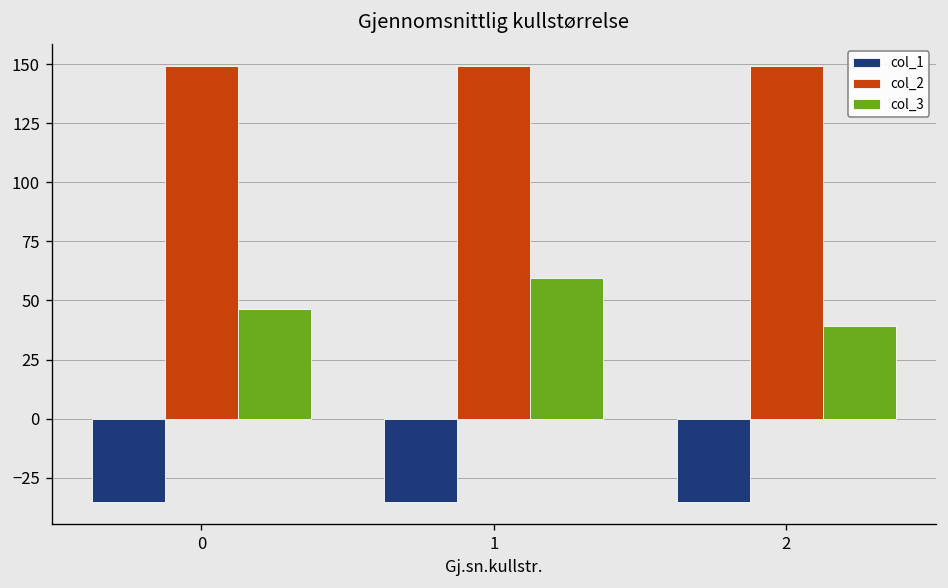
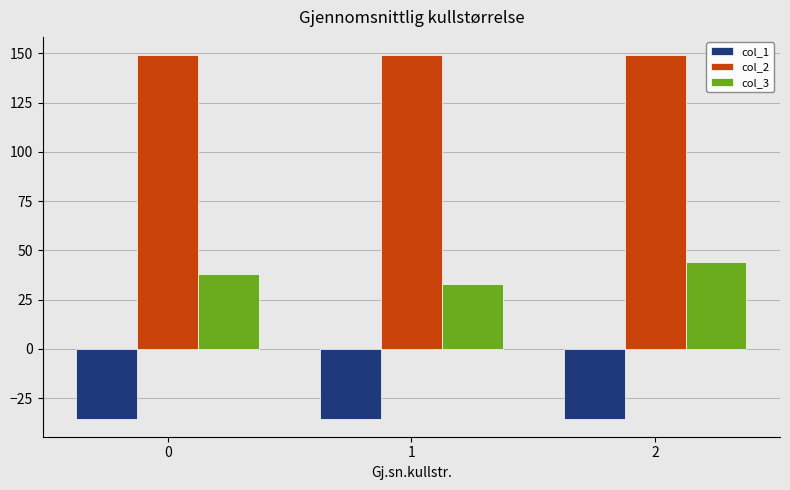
col_3, 0: 46 -> 38
col_3, 1: 60 -> 33
col_3, 2: 39 -> 44
